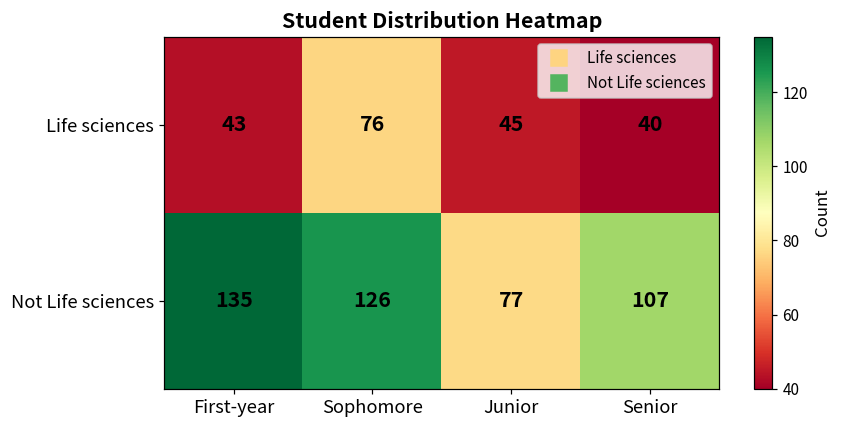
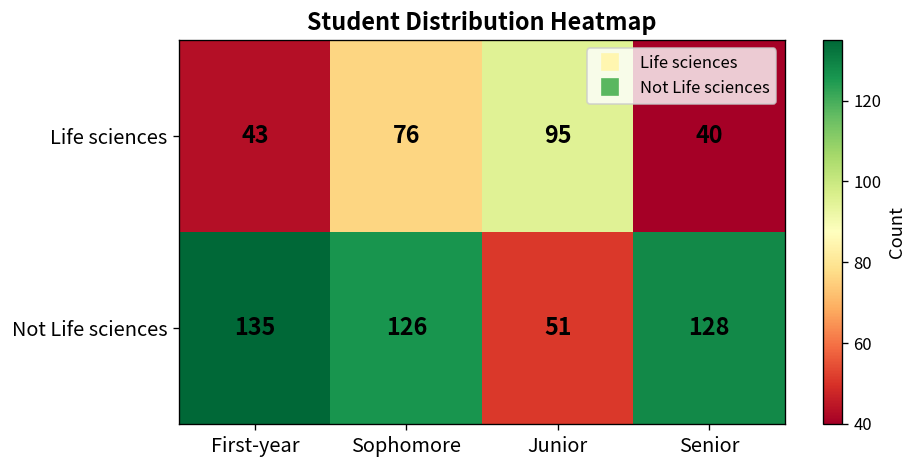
Life sciences, Junior: 45 -> 95
Not Life sciences, Junior: 77 -> 51
Not Life sciences, Senior: 107 -> 128
